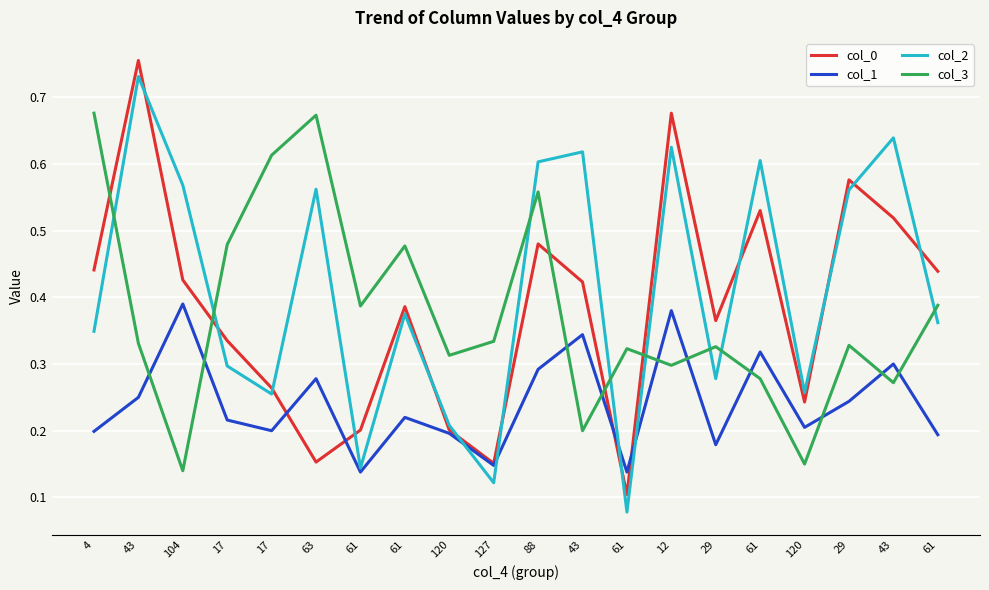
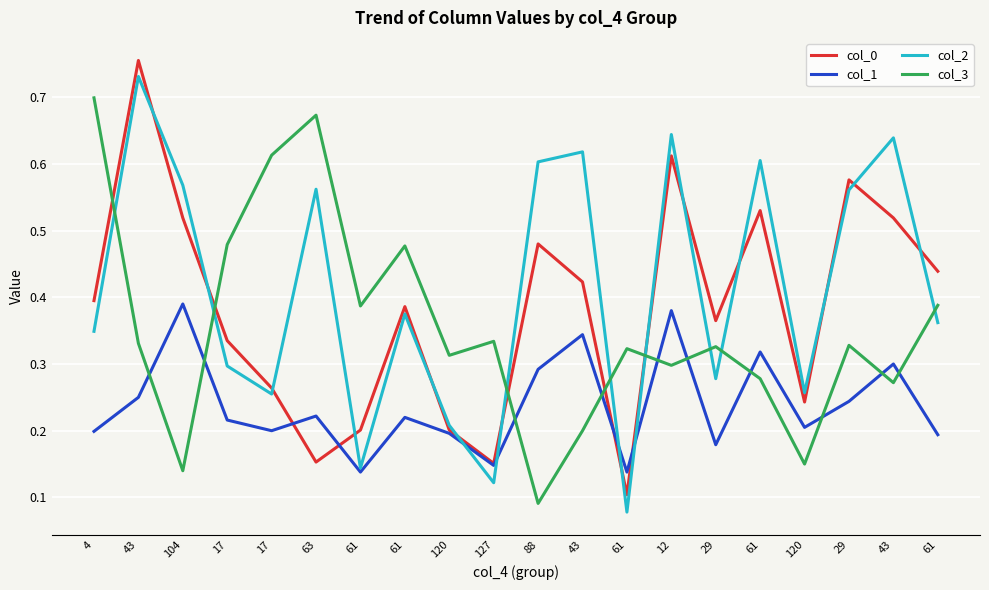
col_0, 4: 0.44 -> 0.40
col_3, 4: 0.68 -> 0.70
col_0, 104: 0.43 -> 0.52
col_1, 63: 0.28 -> 0.22
col_3, 88: 0.56 -> 0.09
col_0, 12: 0.68 -> 0.61
col_2, 12: 0.63 -> 0.64
